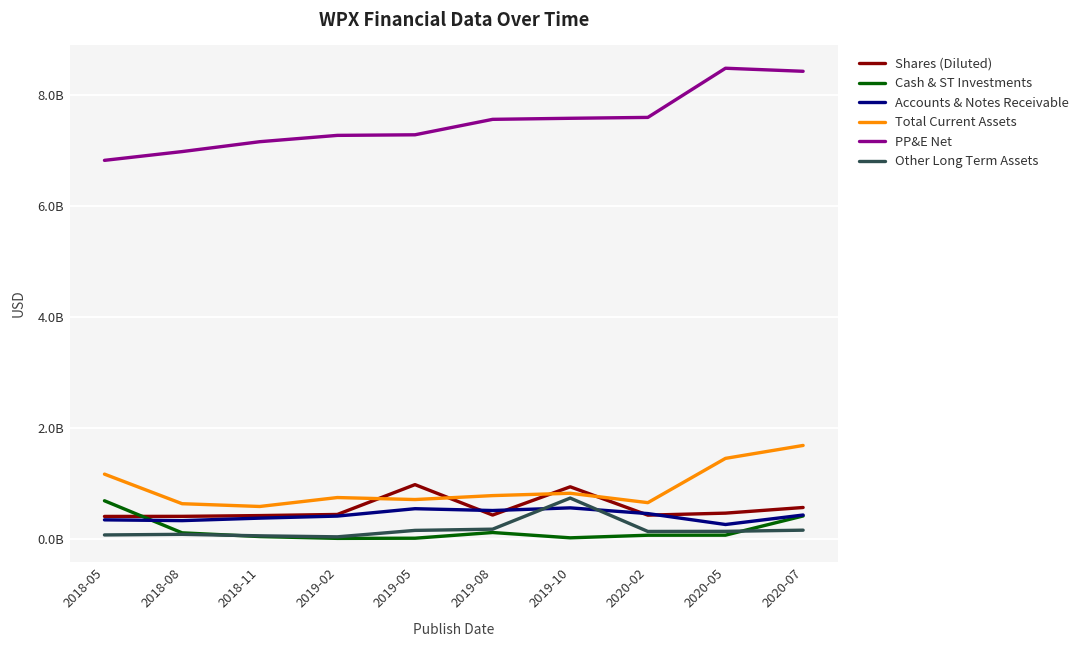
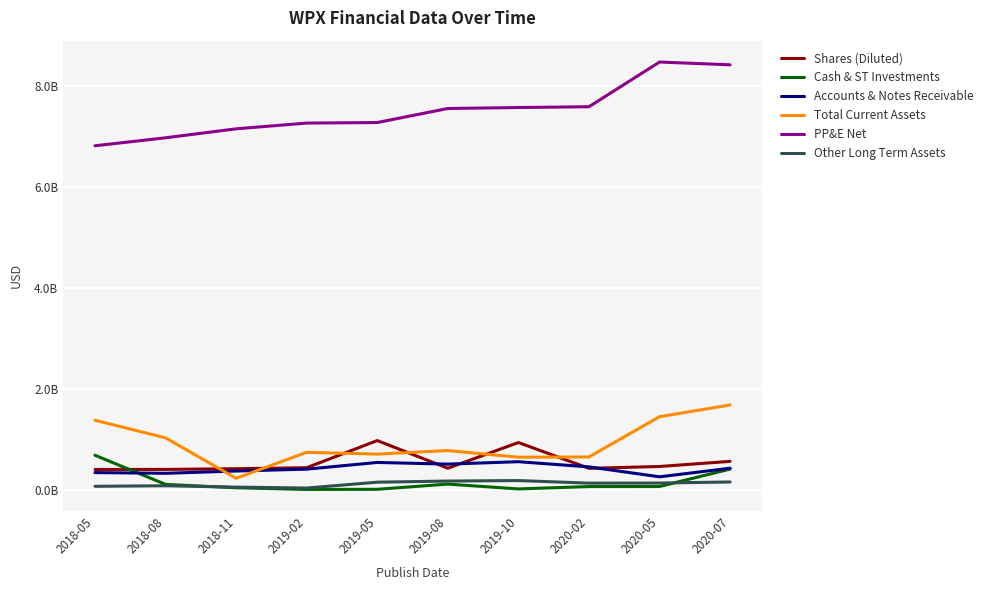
Total Current Assets, 2018-05: 1200000000 -> 1400000000
Total Current Assets, 2018-08: 600000000 -> 1000000000
Total Current Assets, 2018-11: 600000000 -> 200000000
Total Current Assets, 2019-10: 800000000 -> 600000000
Other Long Term Assets, 2019-10: 700000000 -> 200000000
